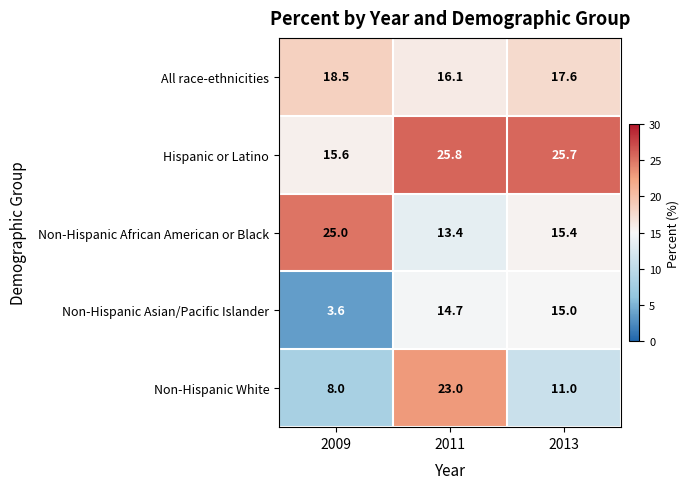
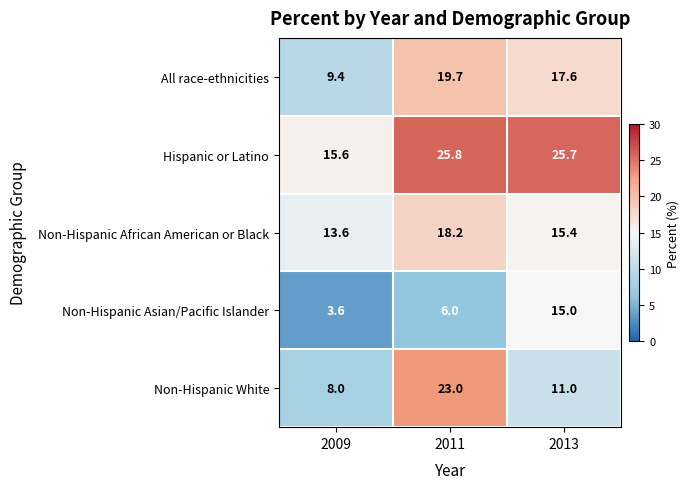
All race-ethnicities, 2009: 18.5 -> 9.4
All race-ethnicities, 2011: 16.1 -> 19.7
Non-Hispanic African American or Black, 2009: 25.0 -> 13.6
Non-Hispanic African American or Black, 2011: 13.4 -> 18.2
Non-Hispanic Asian/Pacific Islander, 2011: 14.7 -> 6.0
